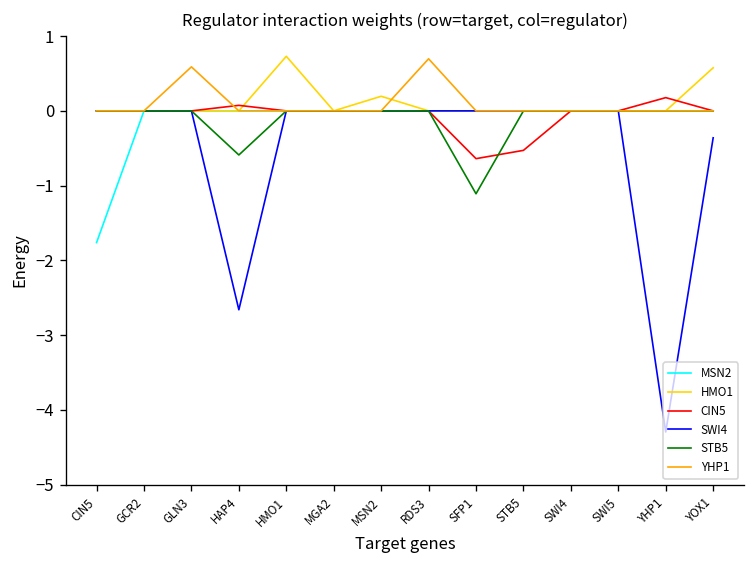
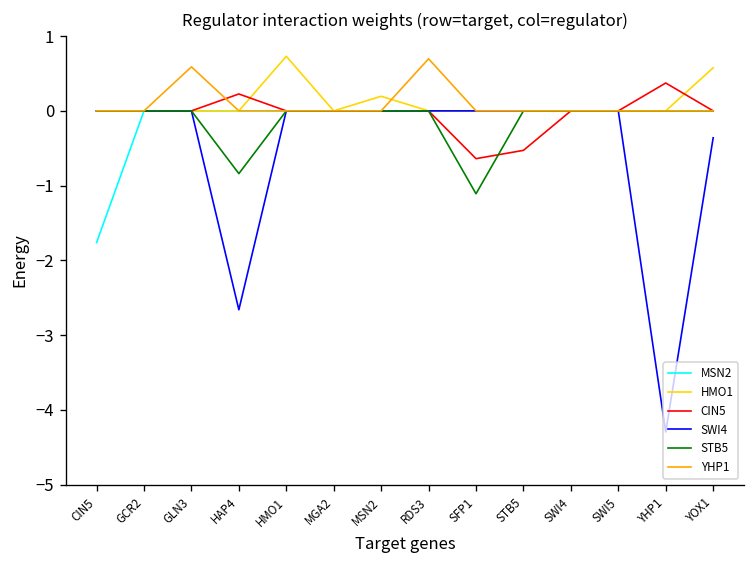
CIN5, HAP4: 0.1 -> 0.2
STB5, HAP4: -0.6 -> -0.8
CIN5, YHP1: 0.2 -> 0.4
